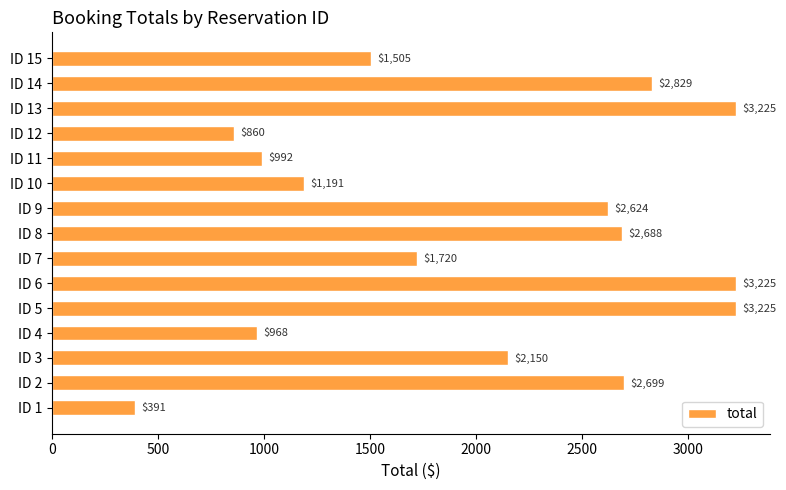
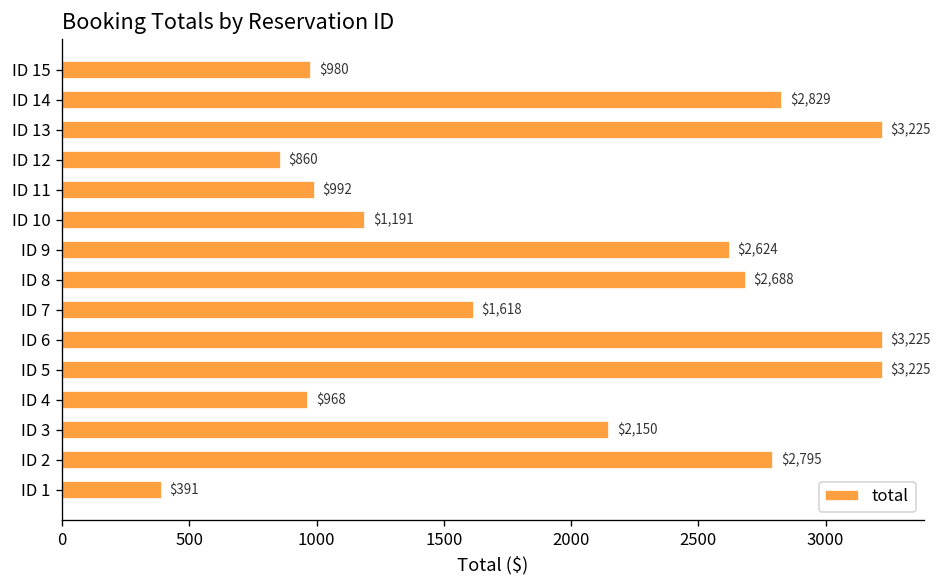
ID 15: $1,505 -> $980
ID 7: $1,720 -> $1,618
ID 2: $2,699 -> $2,795
